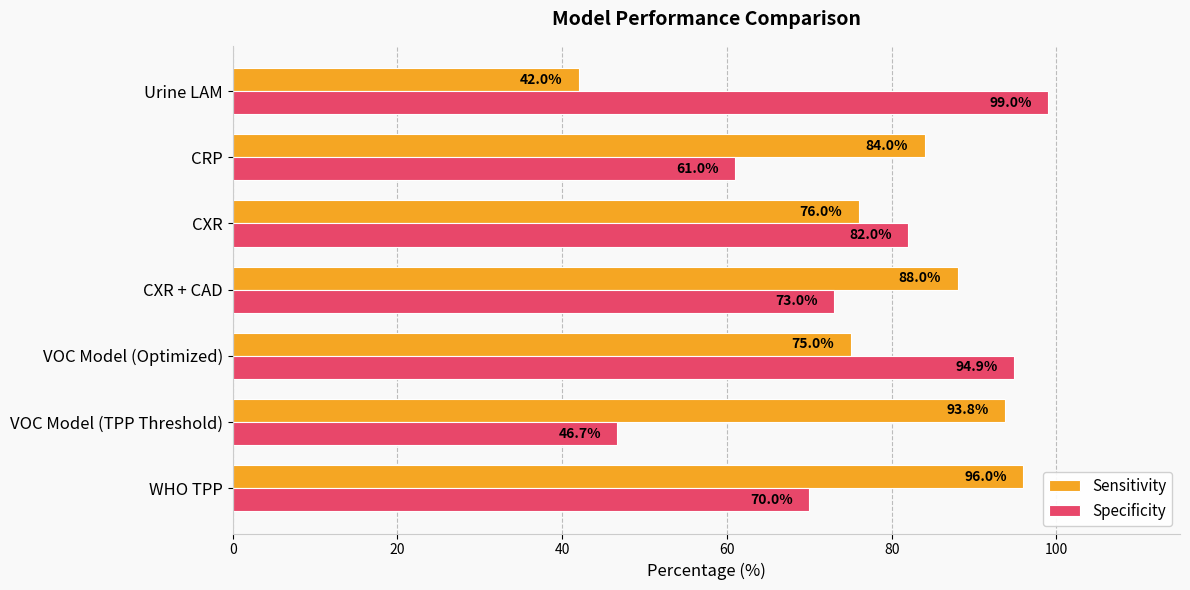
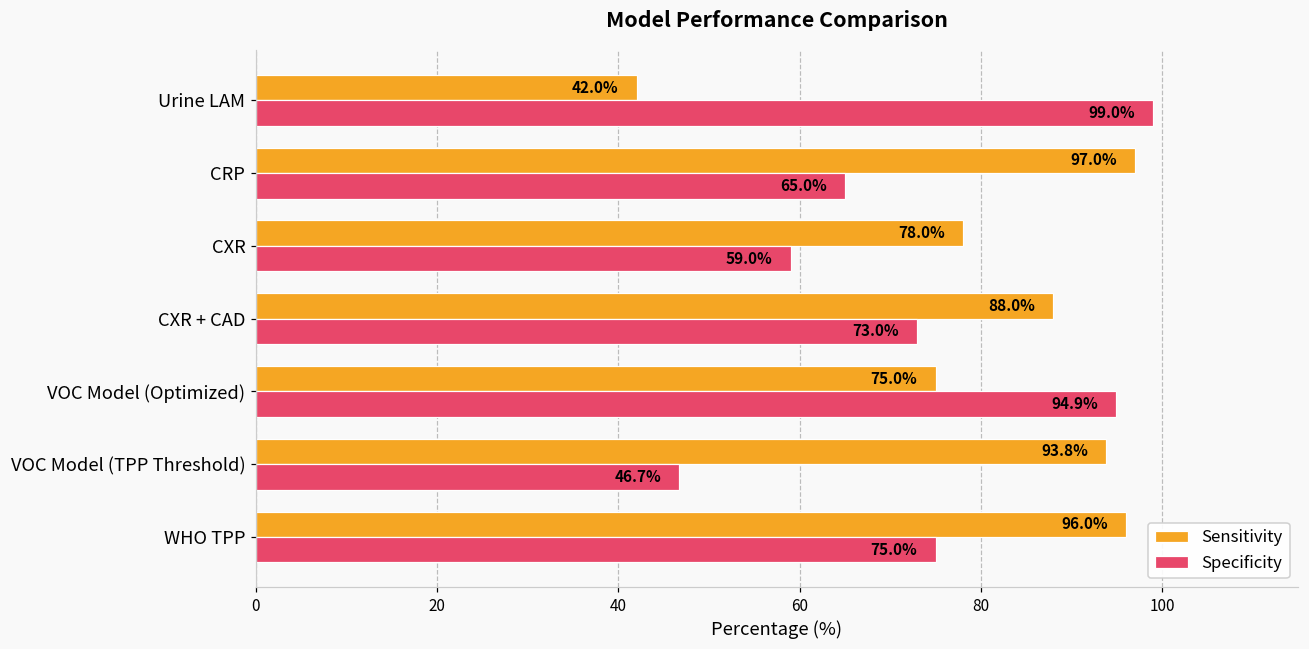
Sensitivity, CRP: 84.0% -> 97.0%
Specificity, CRP: 61.0% -> 65.0%
Sensitivity, CXR: 76.0% -> 78.0%
Specificity, CXR: 82.0% -> 59.0%
Specificity, WHO TPP: 70.0% -> 75.0%
